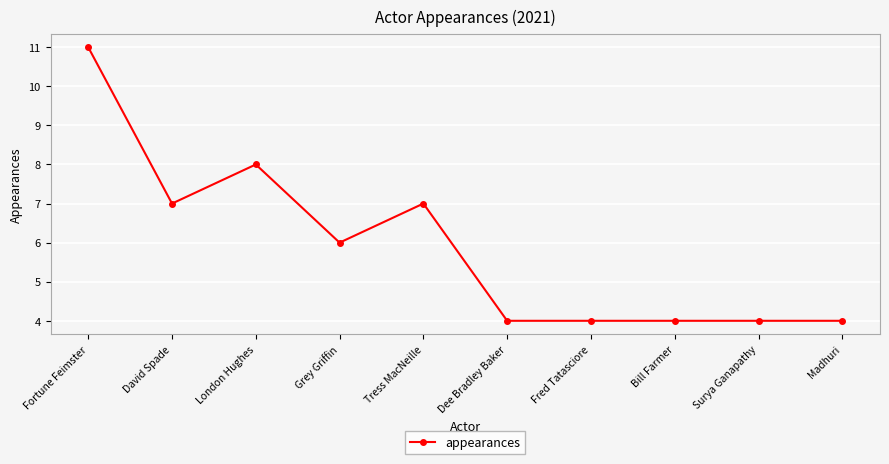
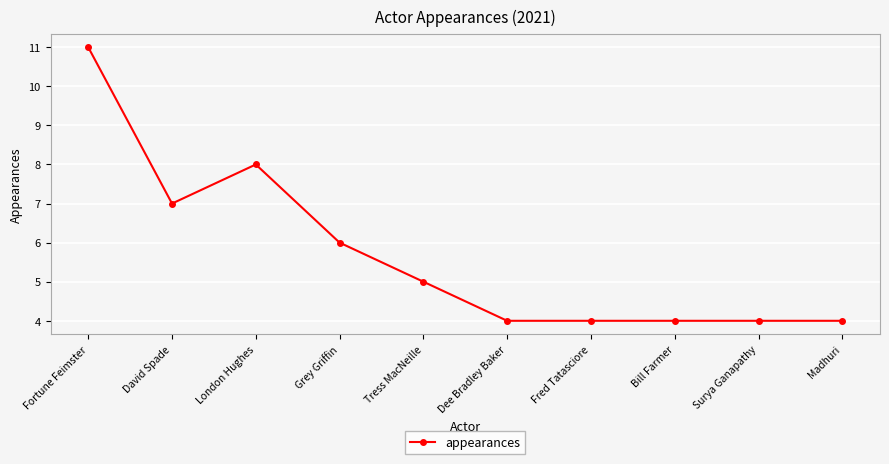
Tress MacNeille: 7 -> 5
